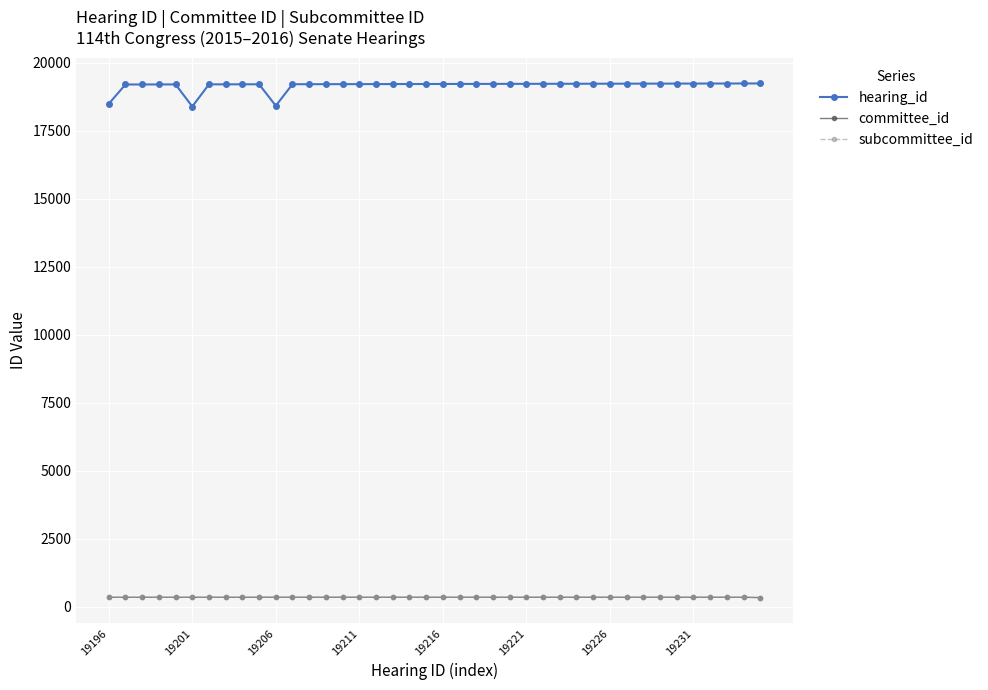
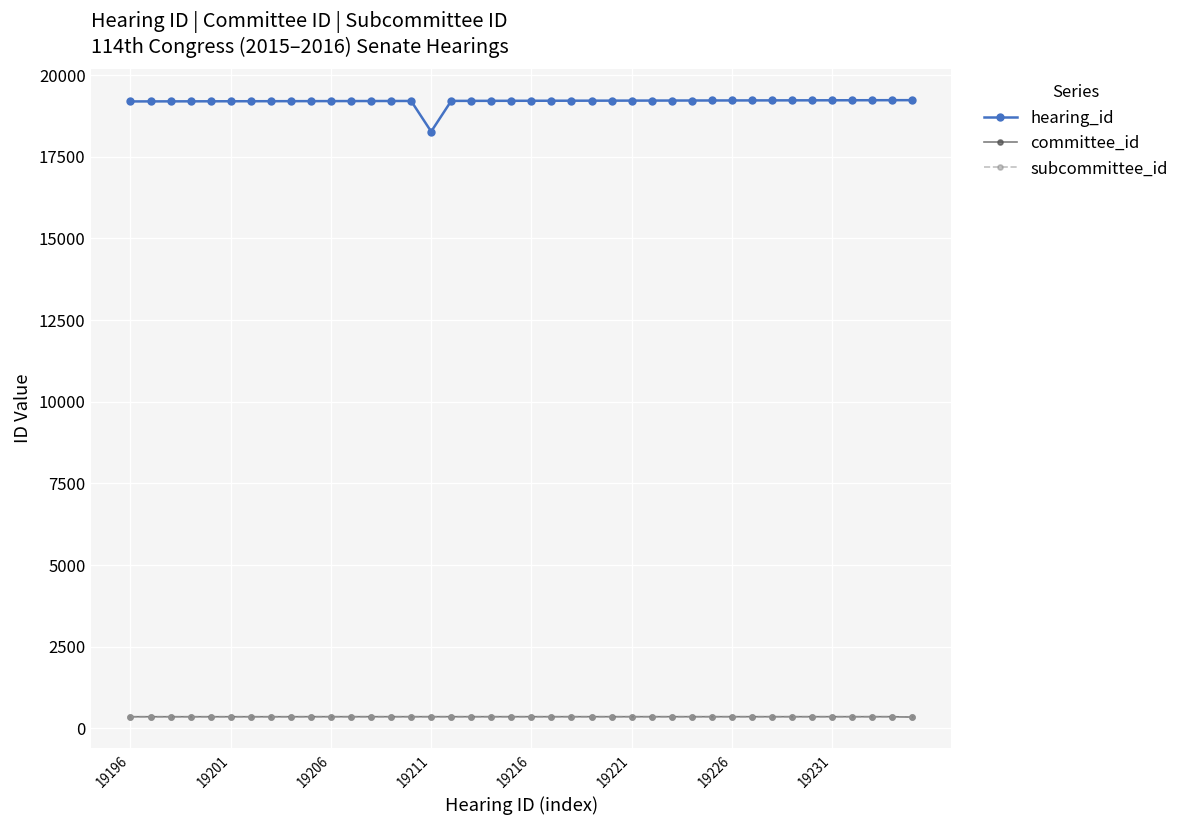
hearing_id, 19196: 18500 -> 19200
hearing_id, 19201: 18400 -> 19200
hearing_id, 19206: 18400 -> 19200
hearing_id, 19211: 19200 -> 18300
